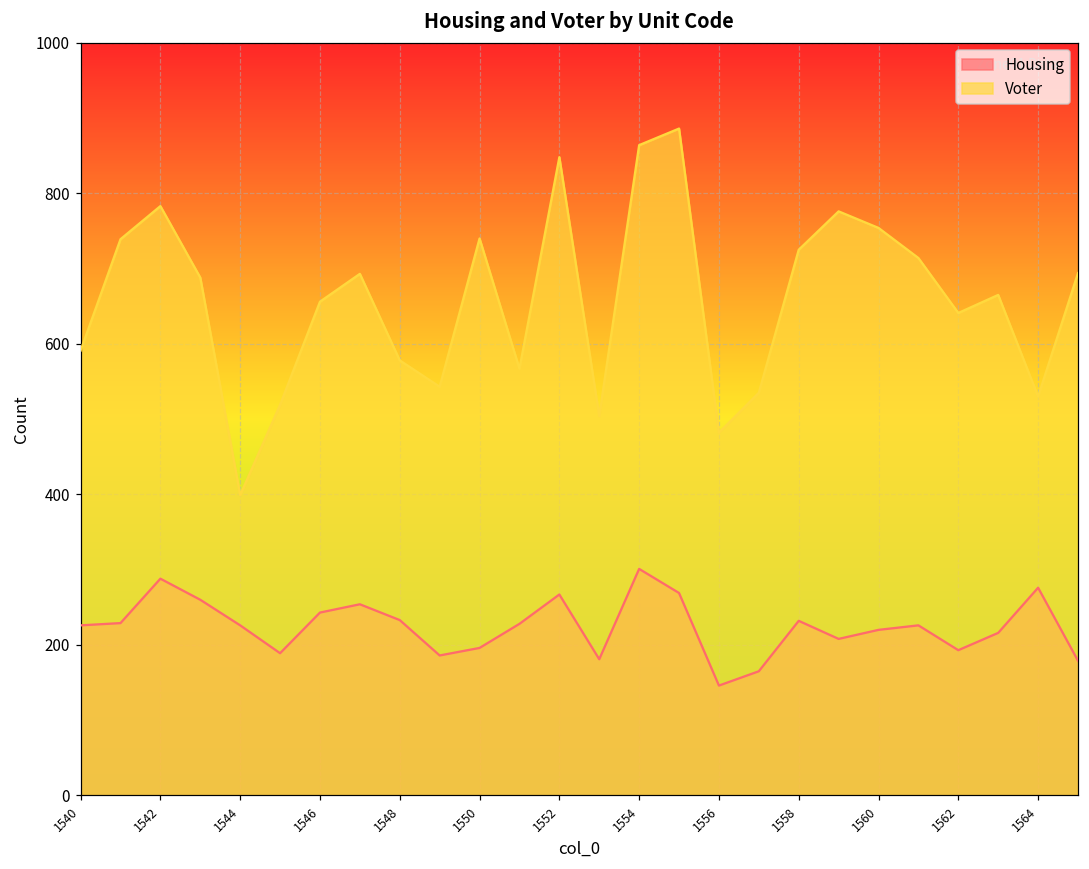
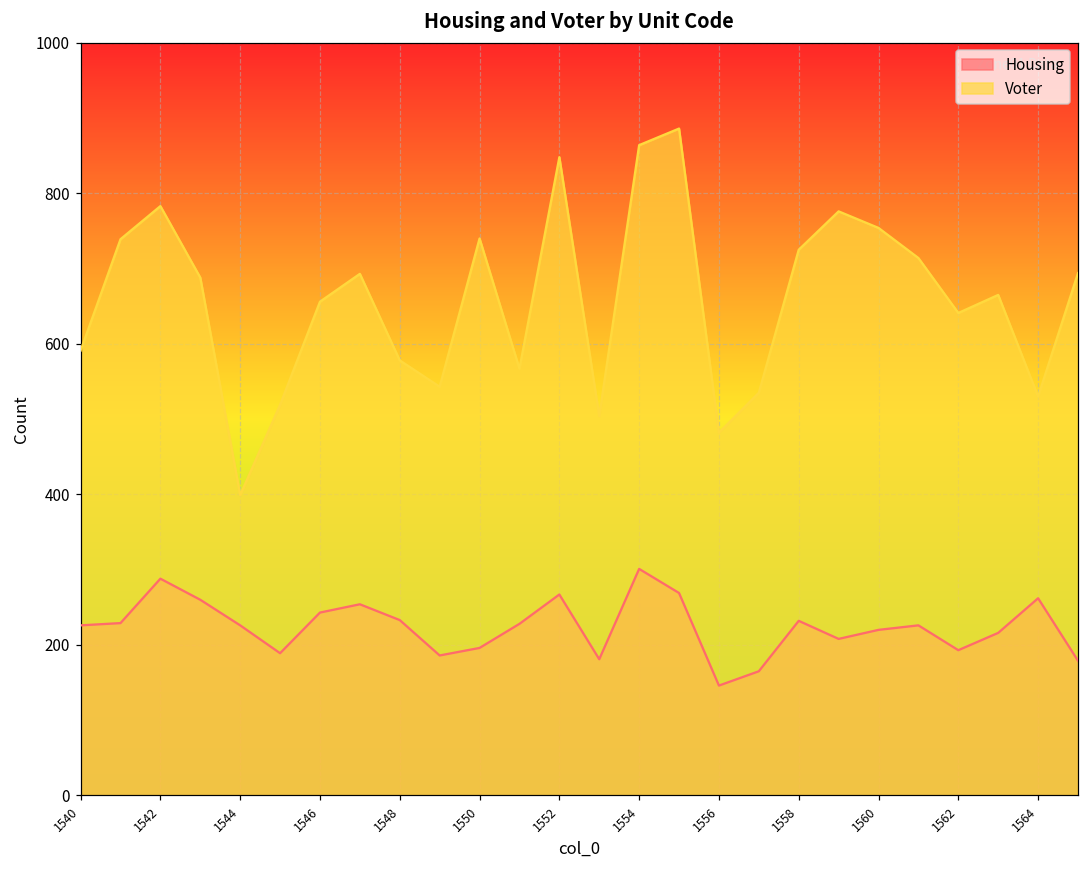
Housing, 1564: 280 -> 260
